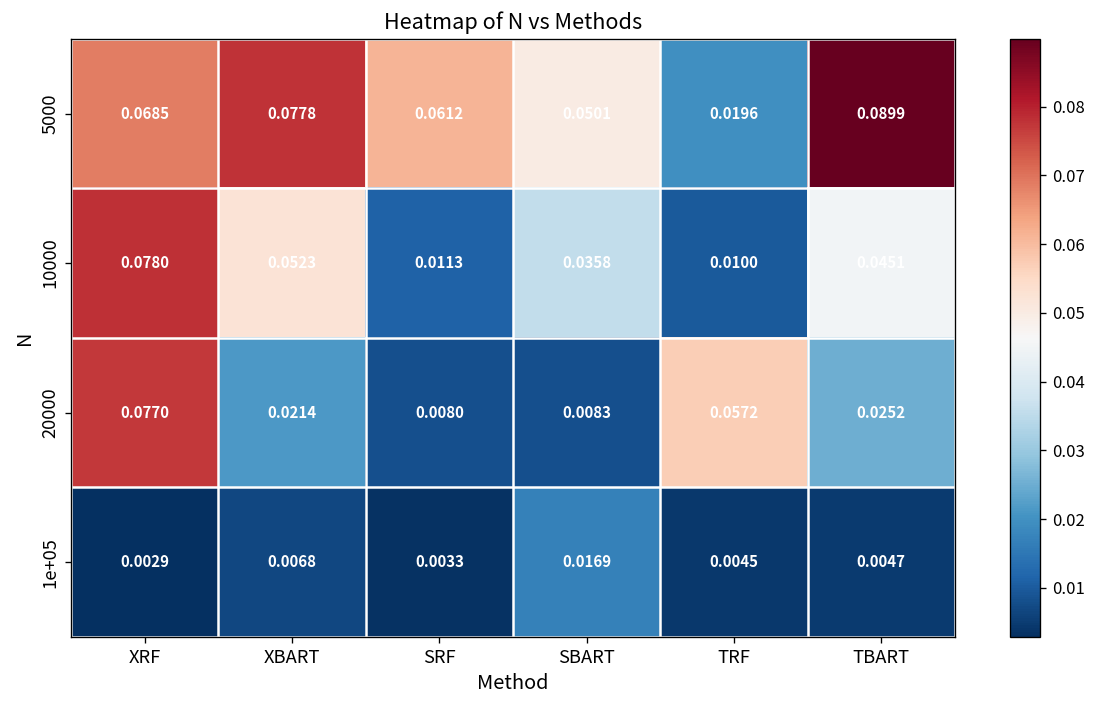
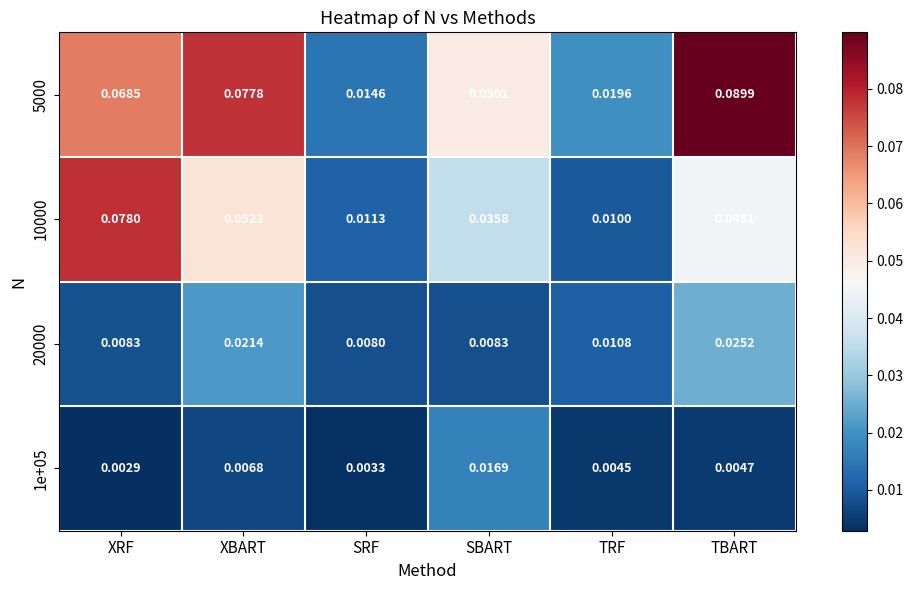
5000, SRF: 0.0612 -> 0.0146
20000, XRF: 0.0770 -> 0.0083
20000, TRF: 0.0572 -> 0.0108
